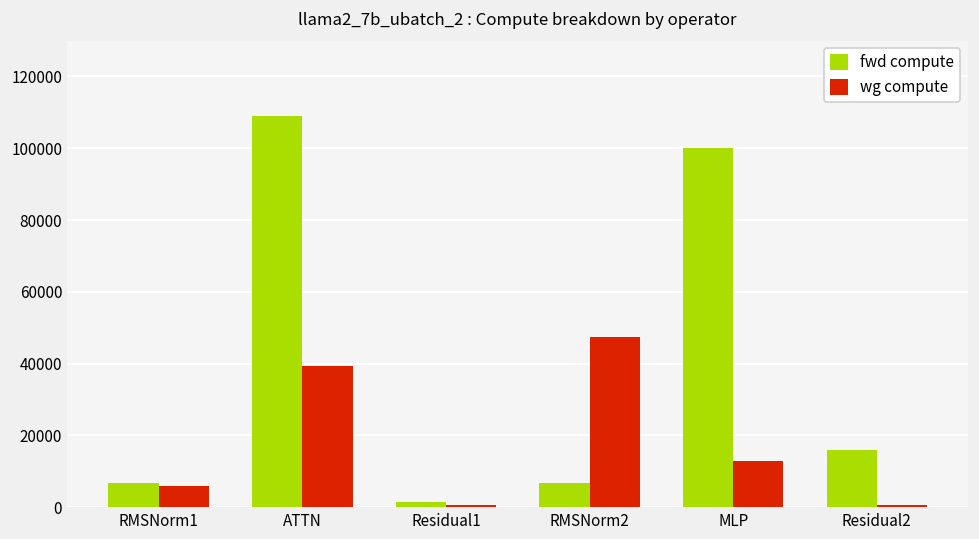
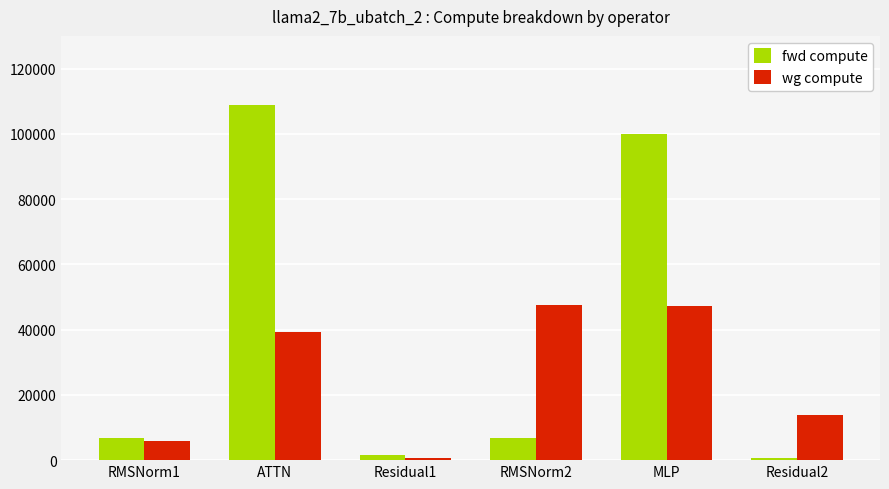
wg compute, MLP: 13000 -> 47000
fwd compute, Residual2: 16000 -> 1000
wg compute, Residual2: 1000 -> 14000
